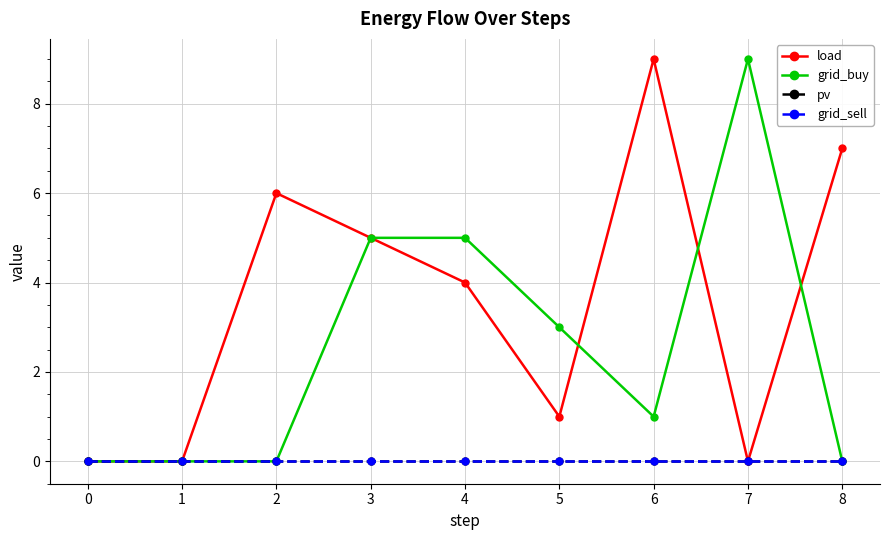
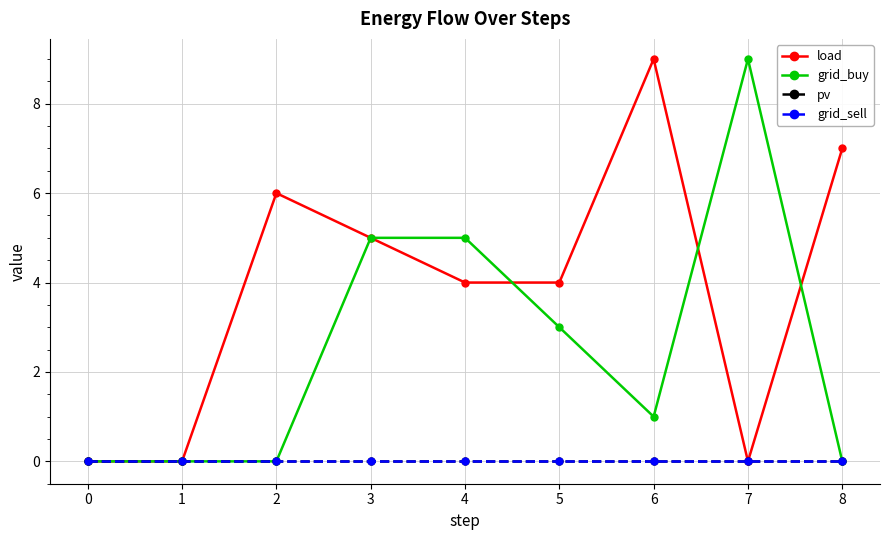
load, 5: 1 -> 4
